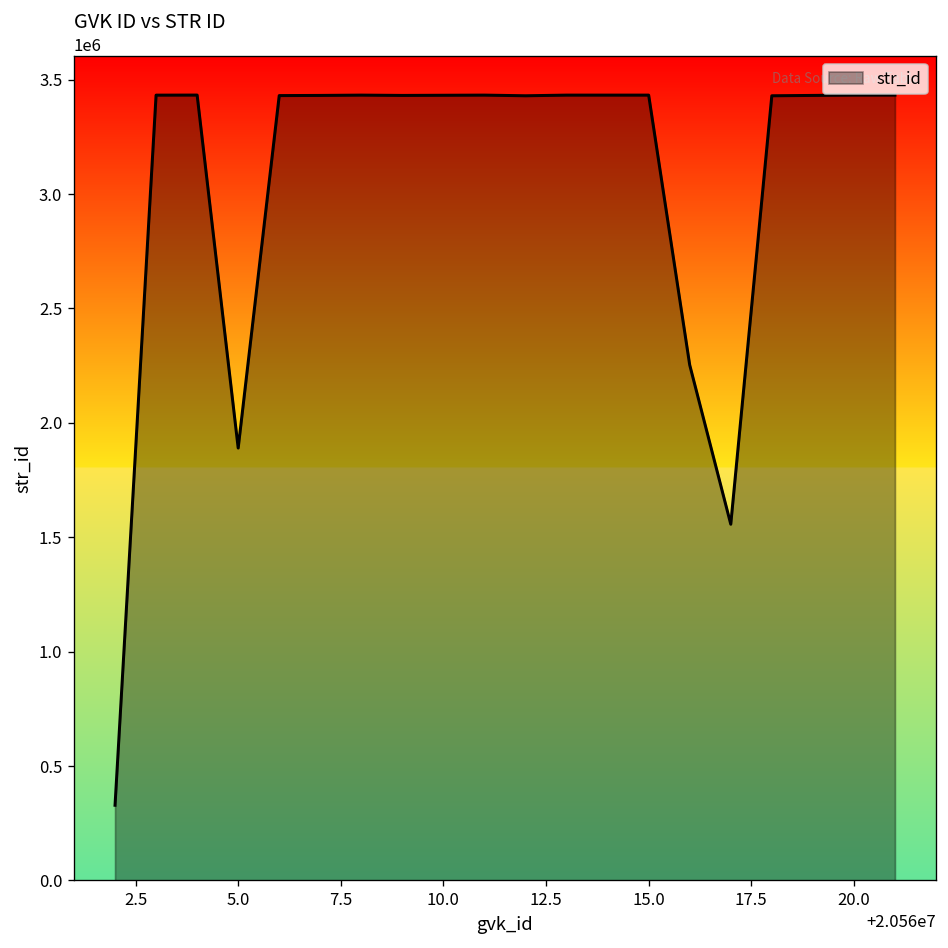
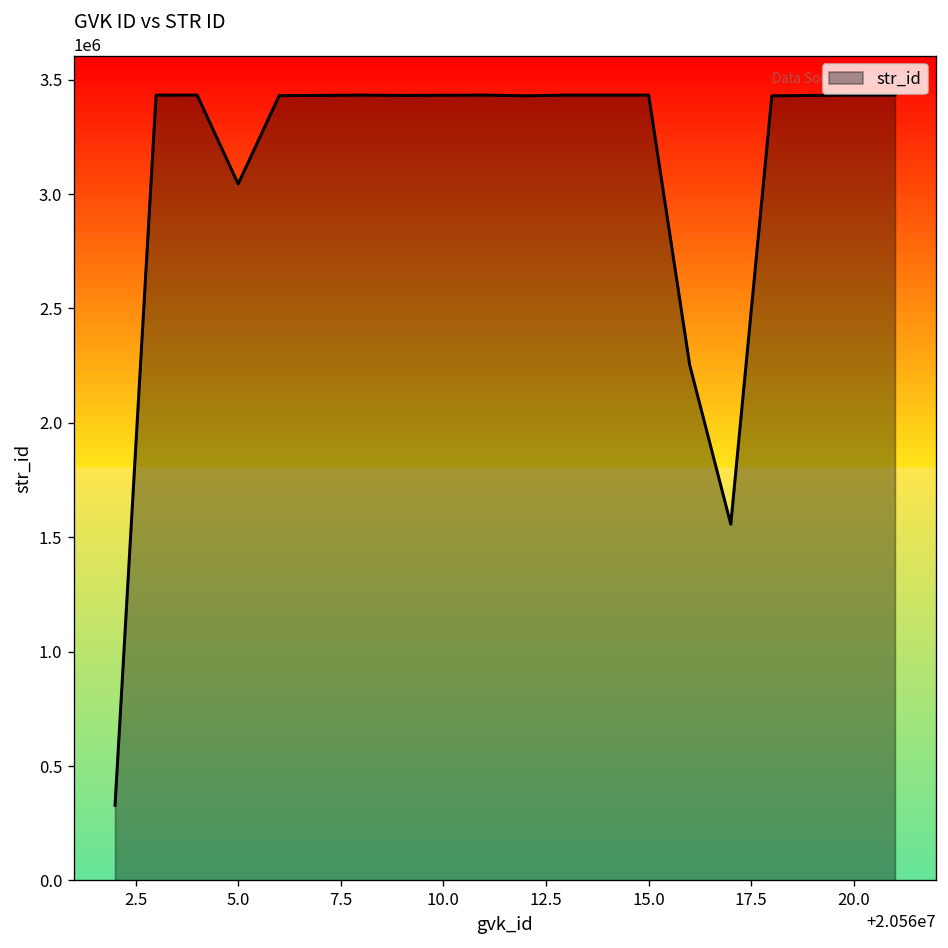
5.0: 1890000 -> 3040000
